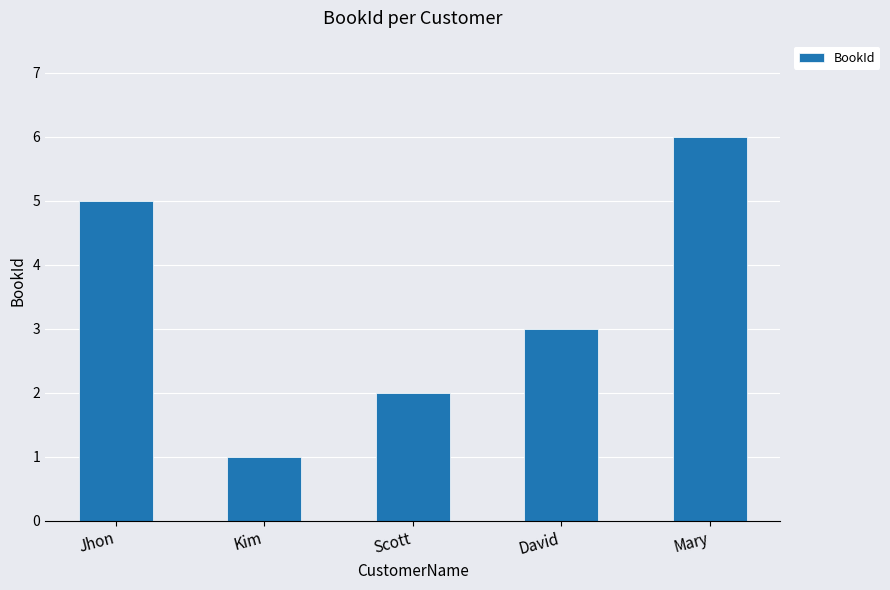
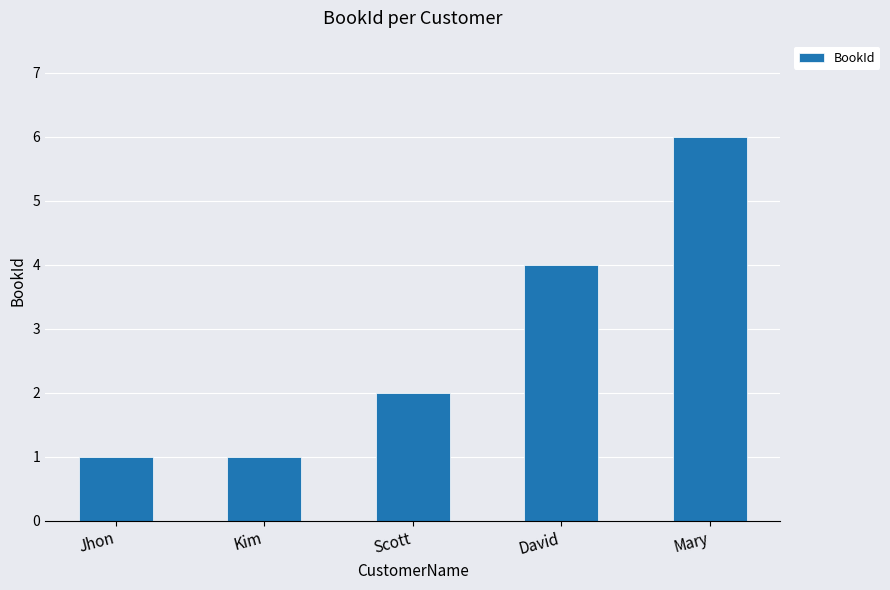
Jhon: 5 -> 1
David: 3 -> 4
